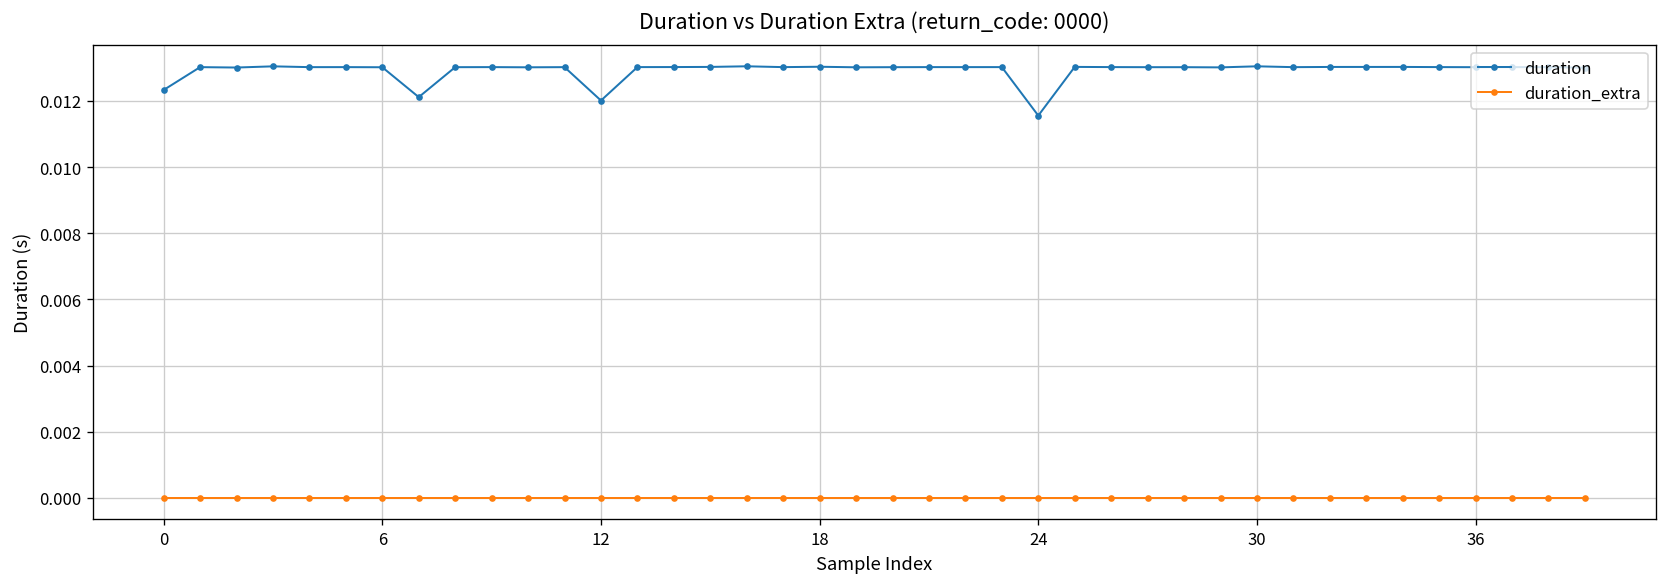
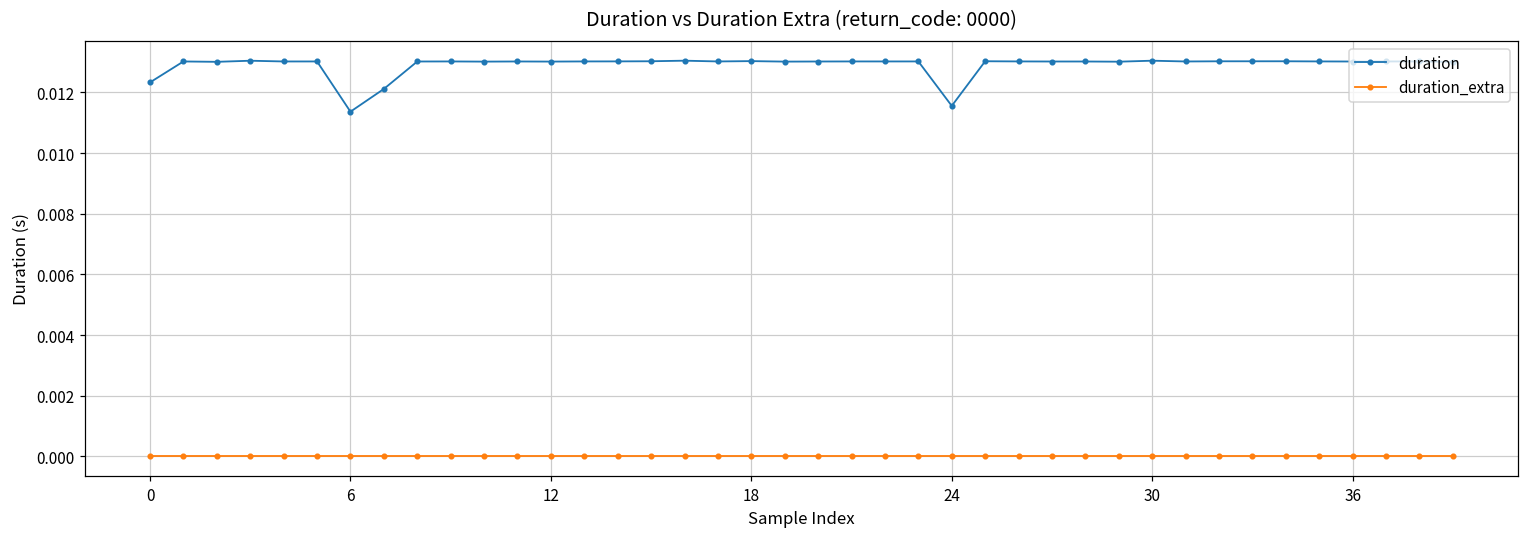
duration, 6: 0.0130 -> 0.0114
duration, 12: 0.0120 -> 0.0130
